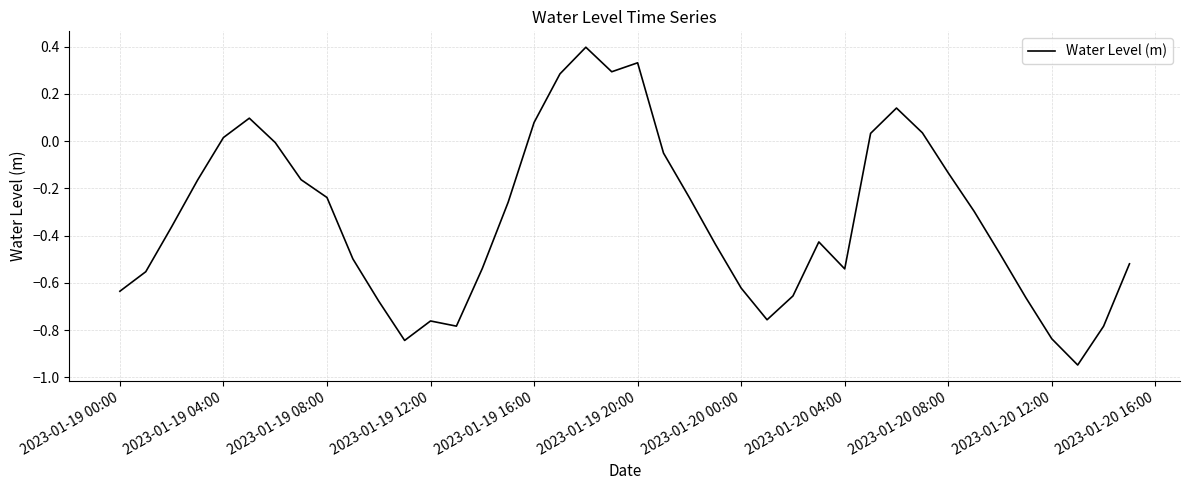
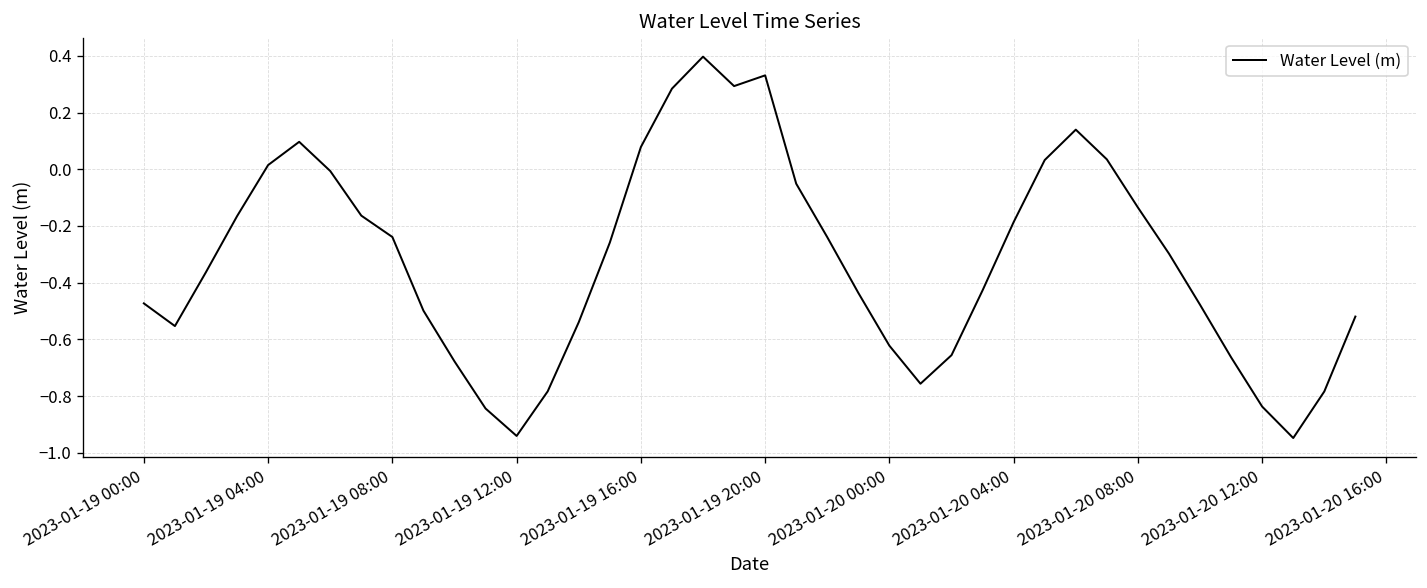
2023-01-19 00:00: -0.64 -> -0.47
2023-01-19 12:00: -0.76 -> -0.94
2023-01-20 04:00: -0.54 -> -0.19
